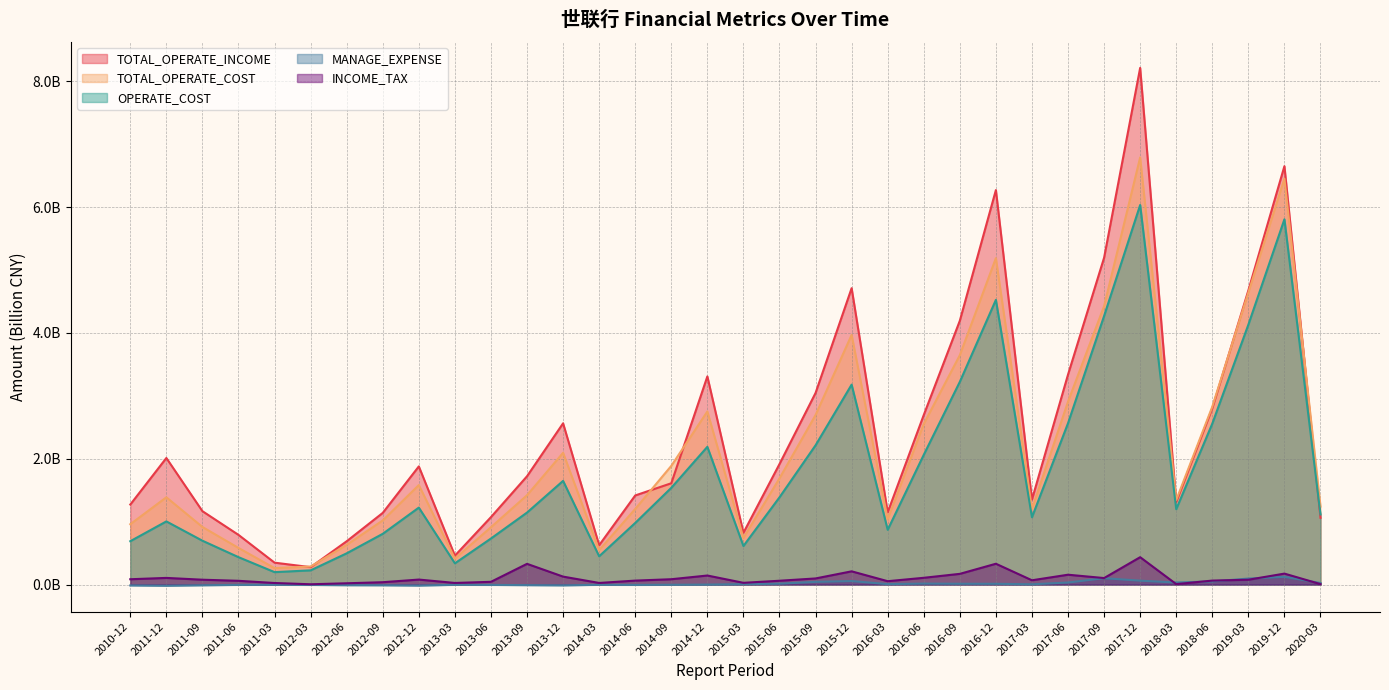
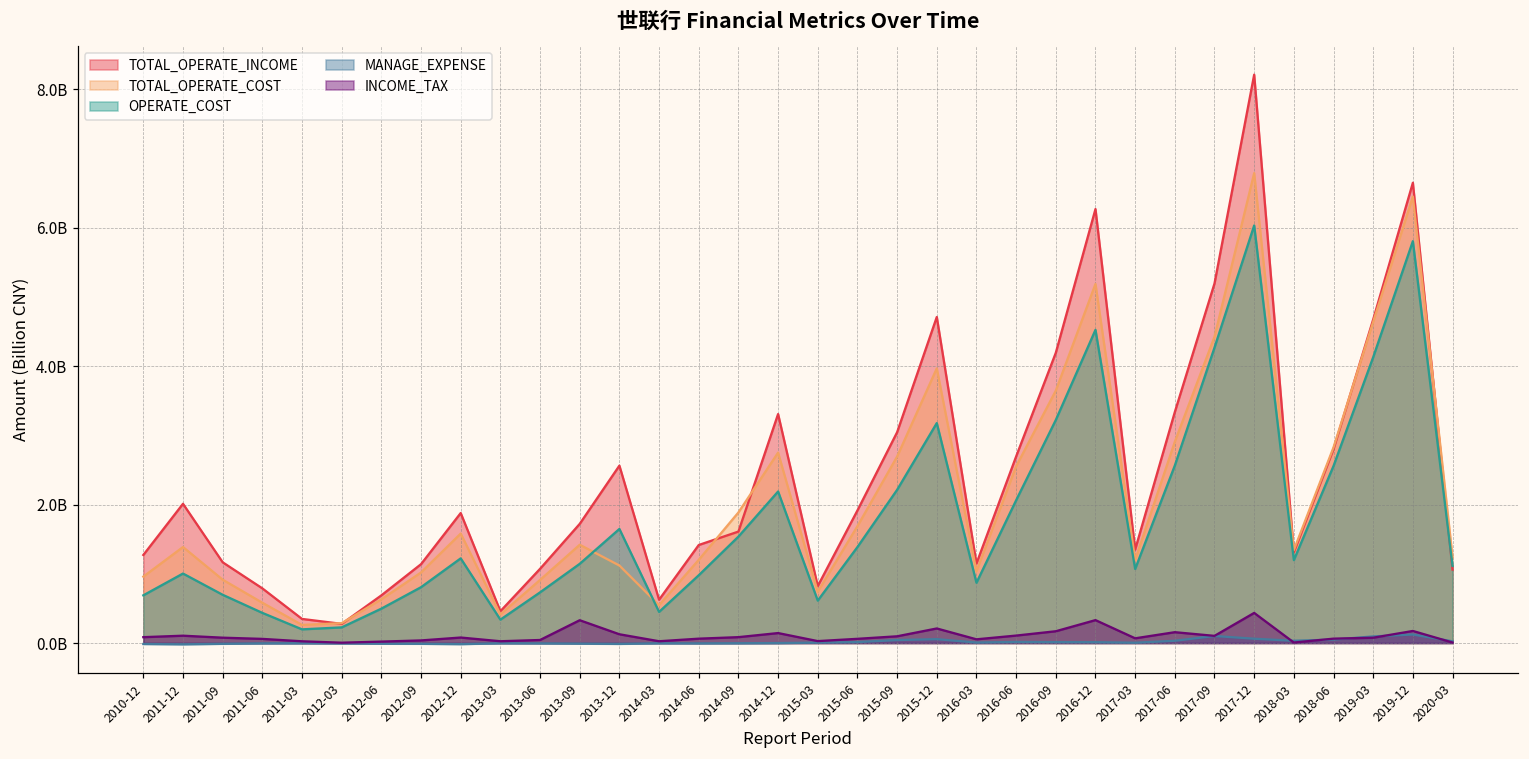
TOTAL_OPERATE_COST, 2013-12: 2100000000 -> 1100000000
